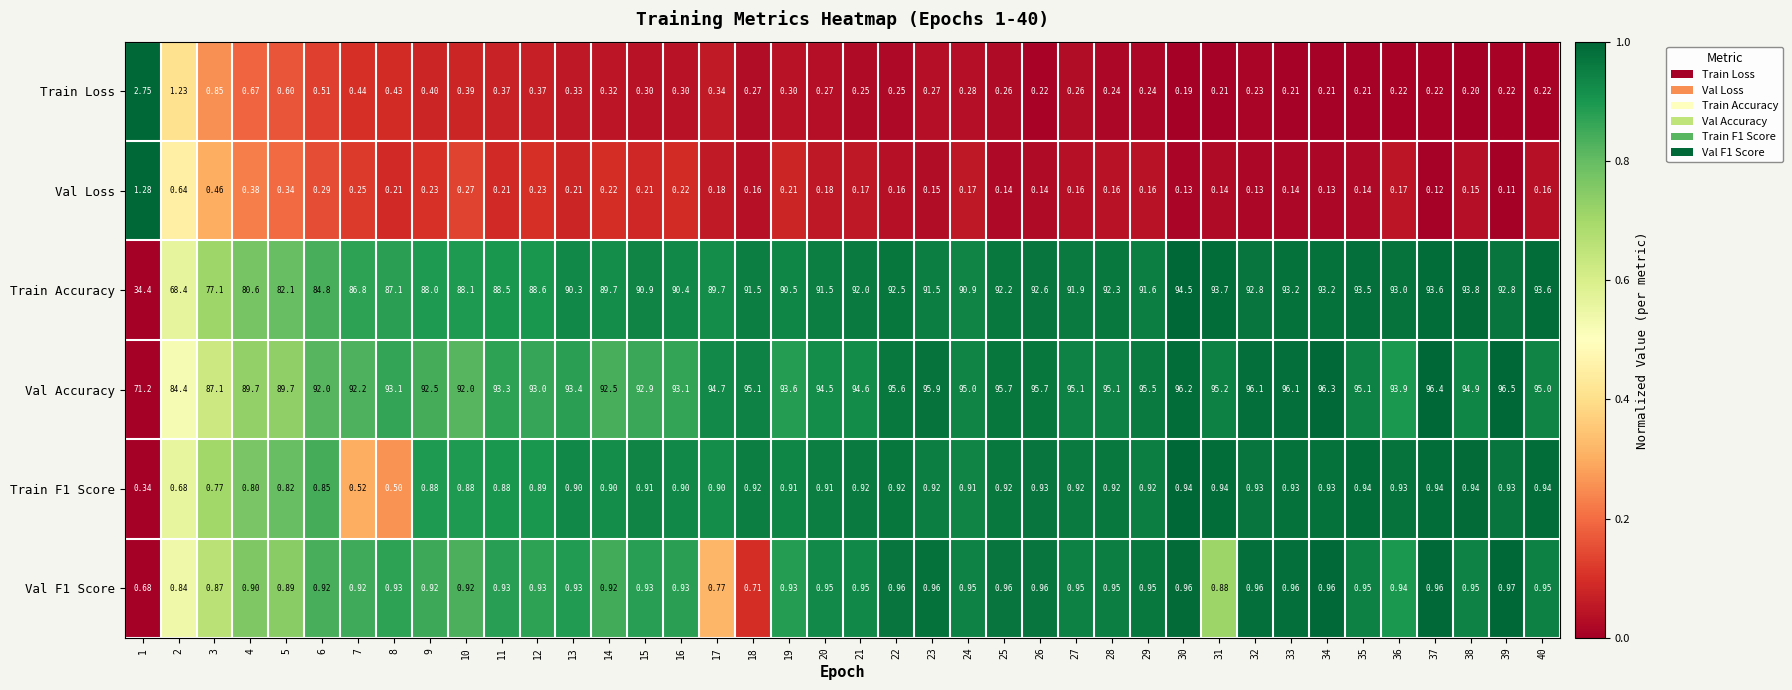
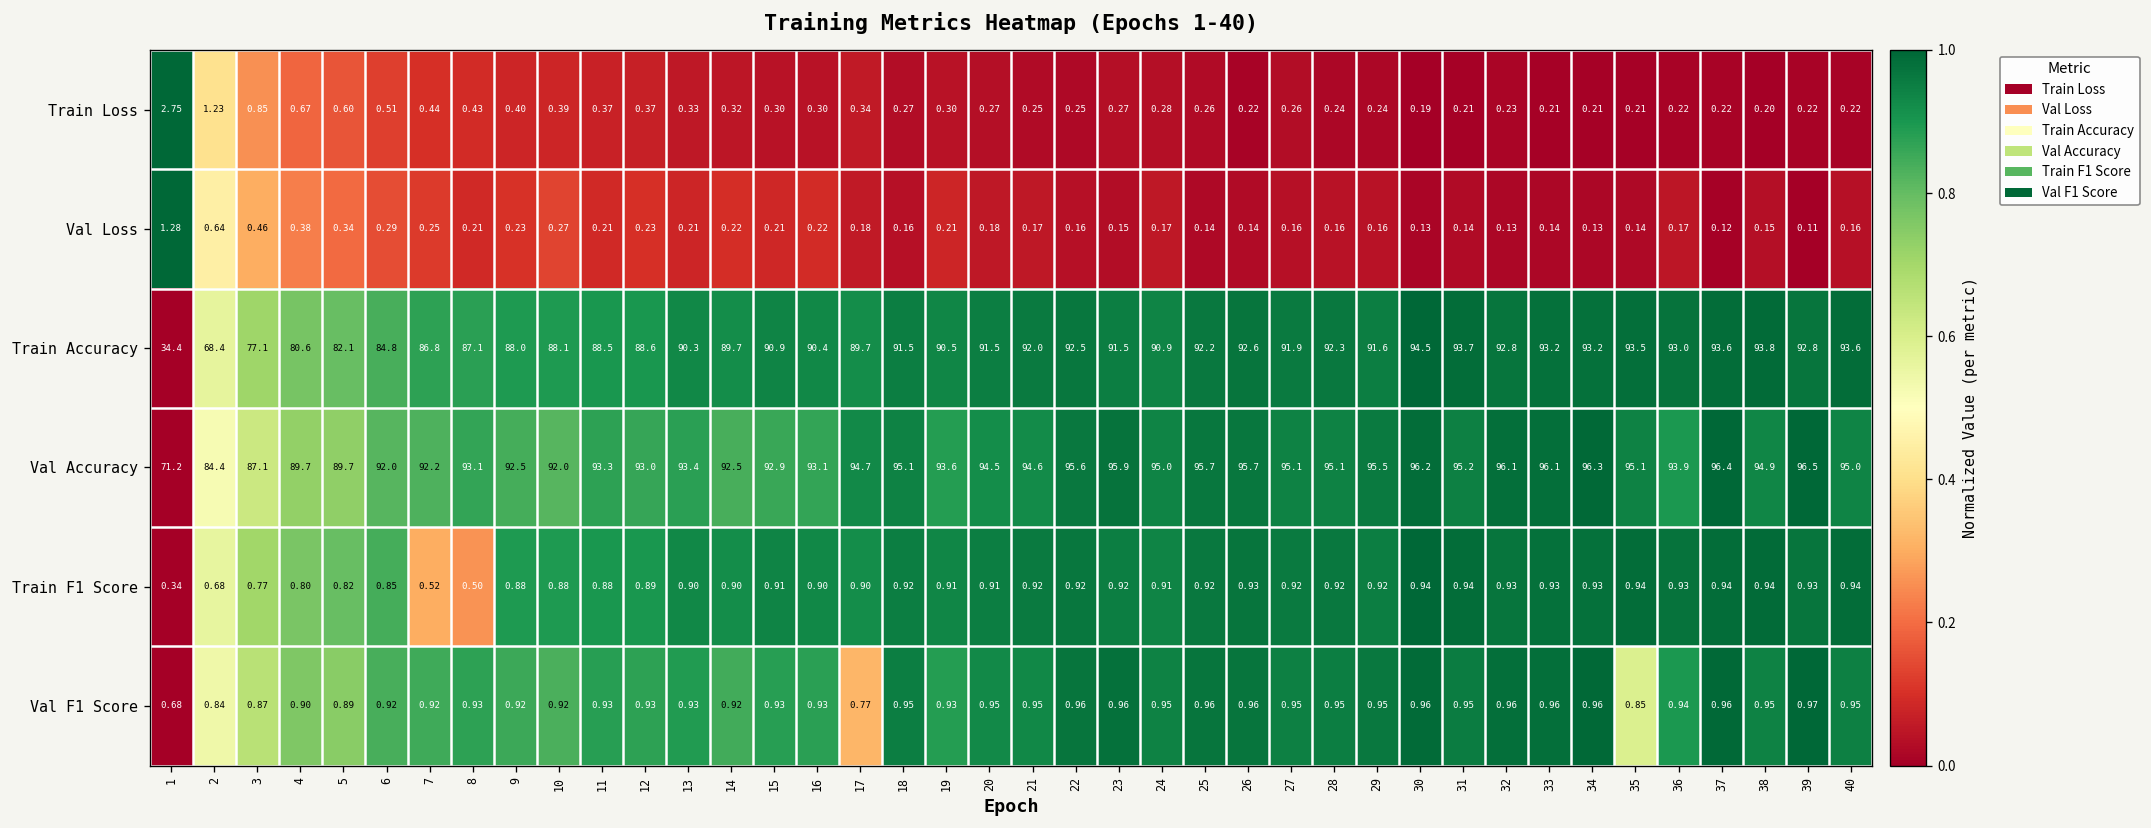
Val F1 Score, 18: 0.71 -> 0.95
Val F1 Score, 31: 0.88 -> 0.95
Val F1 Score, 35: 0.95 -> 0.85
